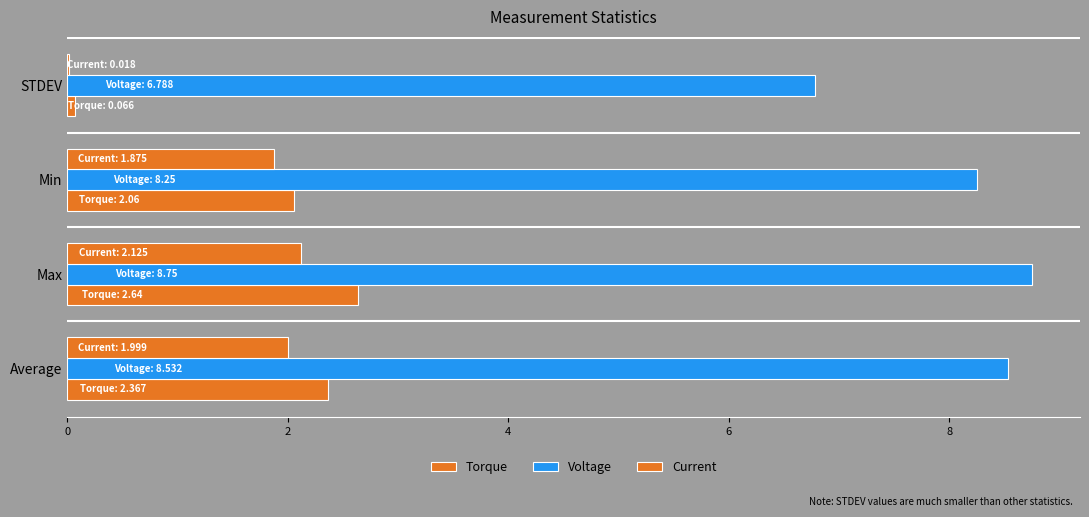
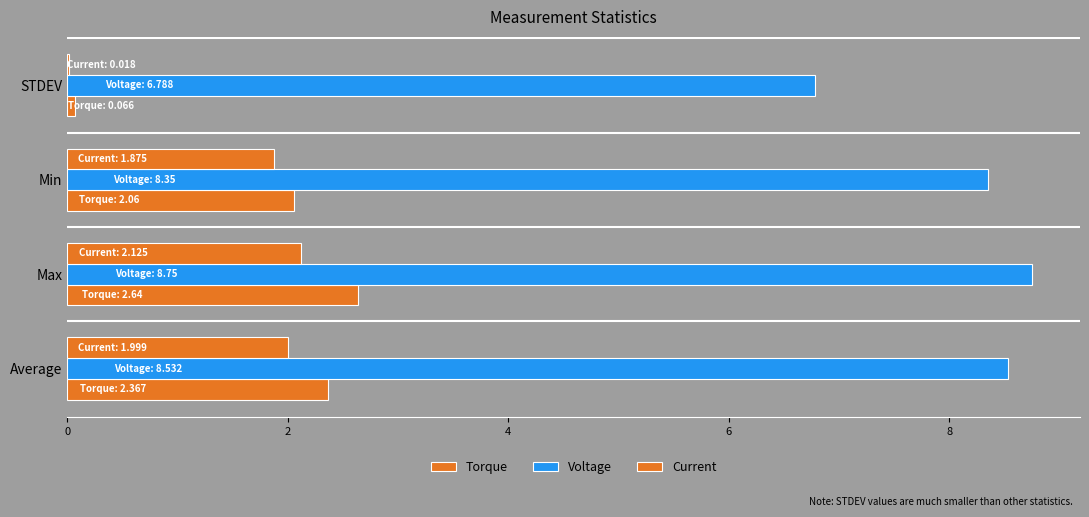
Voltage, Min: 8.25 -> 8.35
